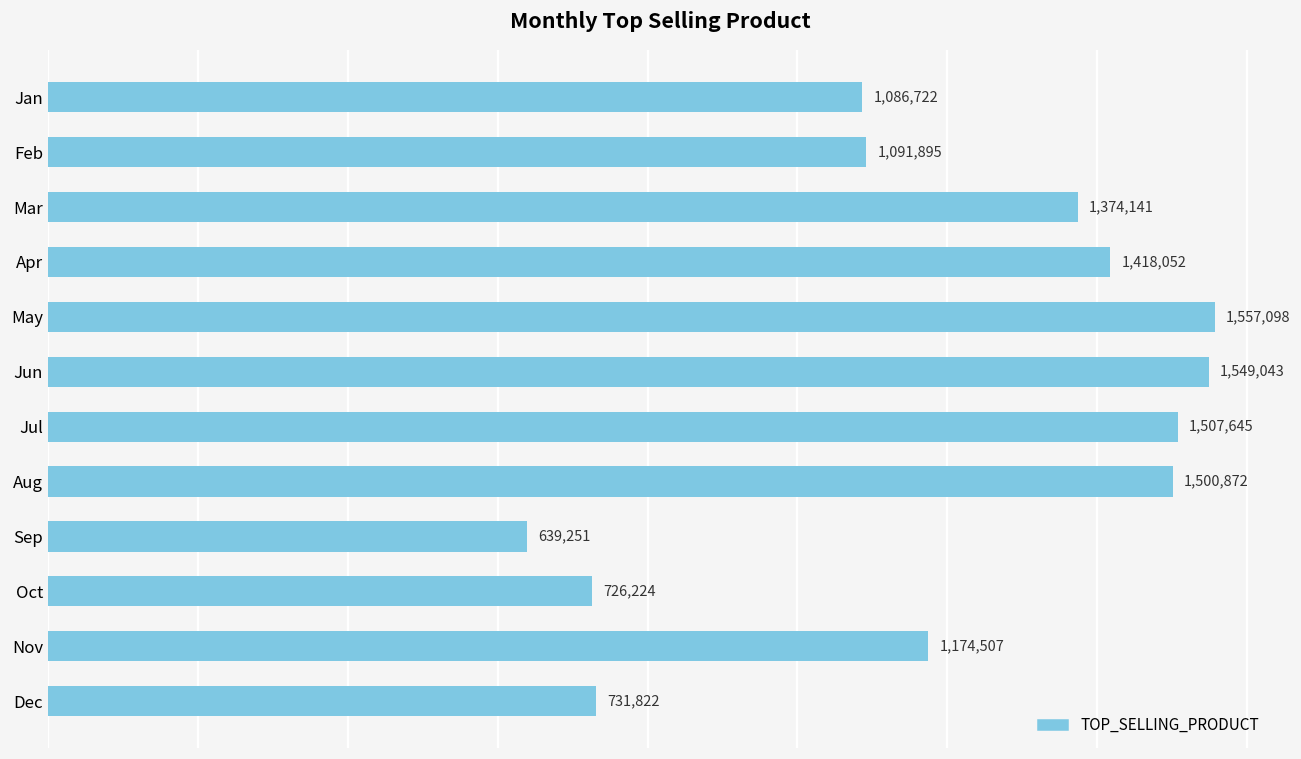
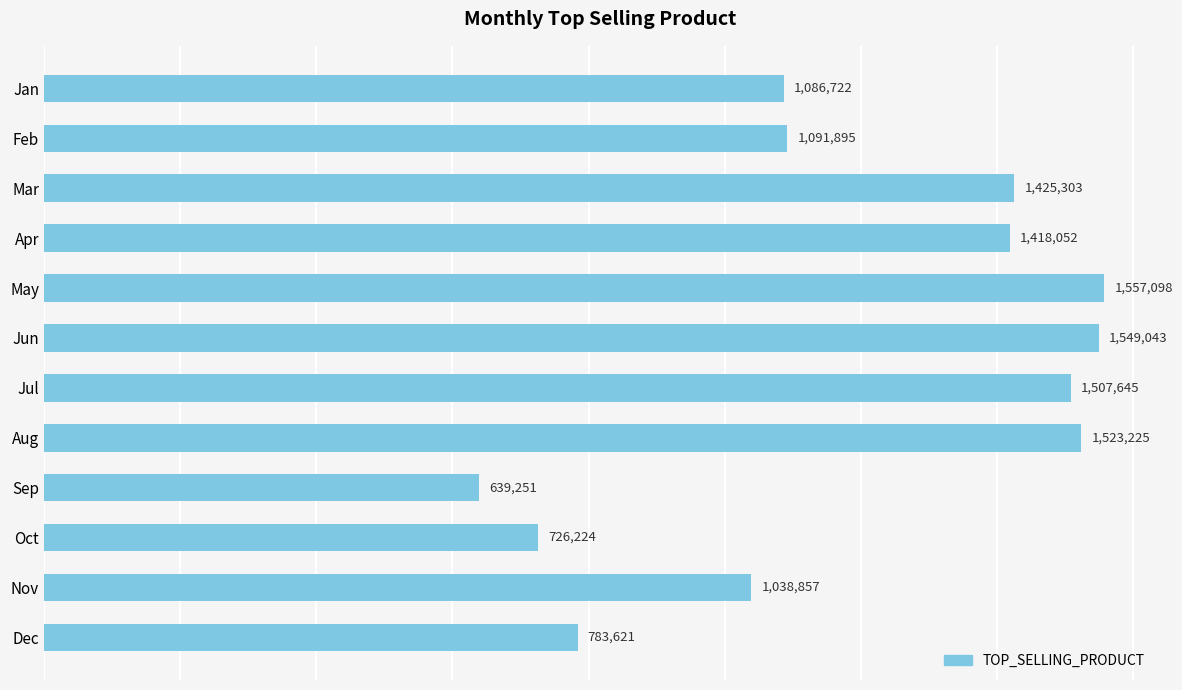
Mar: 1,374,141 -> 1,425,303
Aug: 1,500,872 -> 1,523,225
Nov: 1,174,507 -> 1,038,857
Dec: 731,822 -> 783,621
